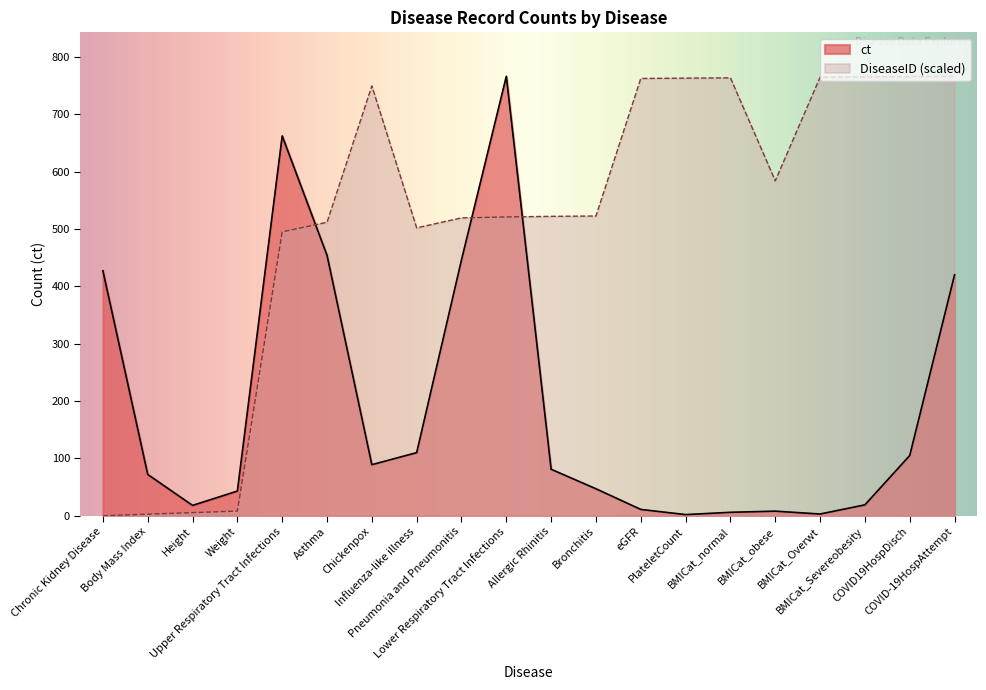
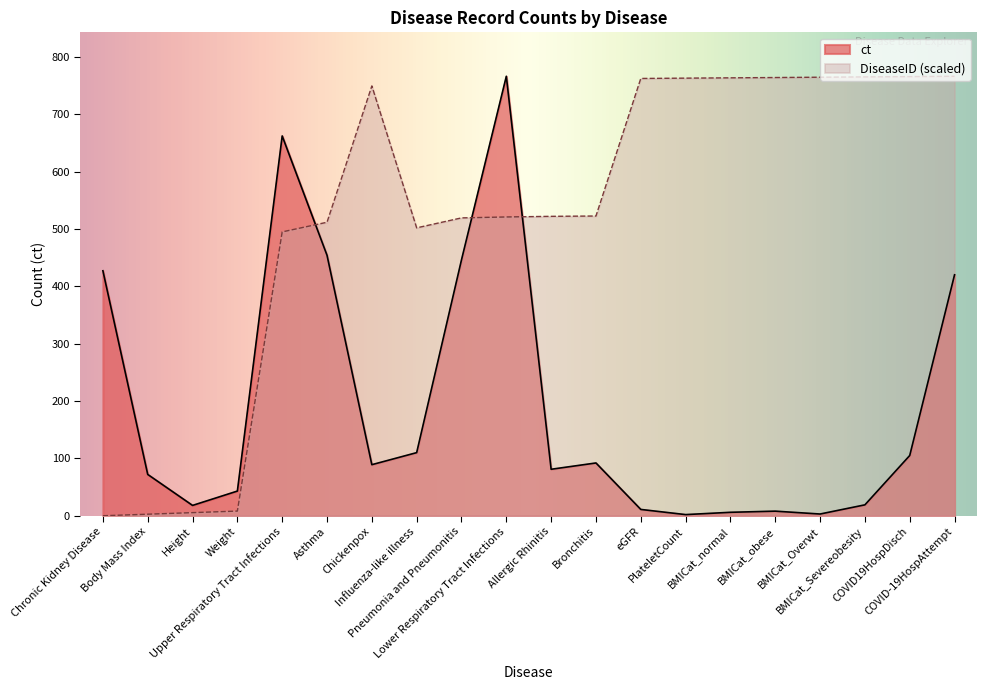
ct, Bronchitis: 50 -> 90
DiseaseID (scaled), BMICat_obese: 580 -> 760
